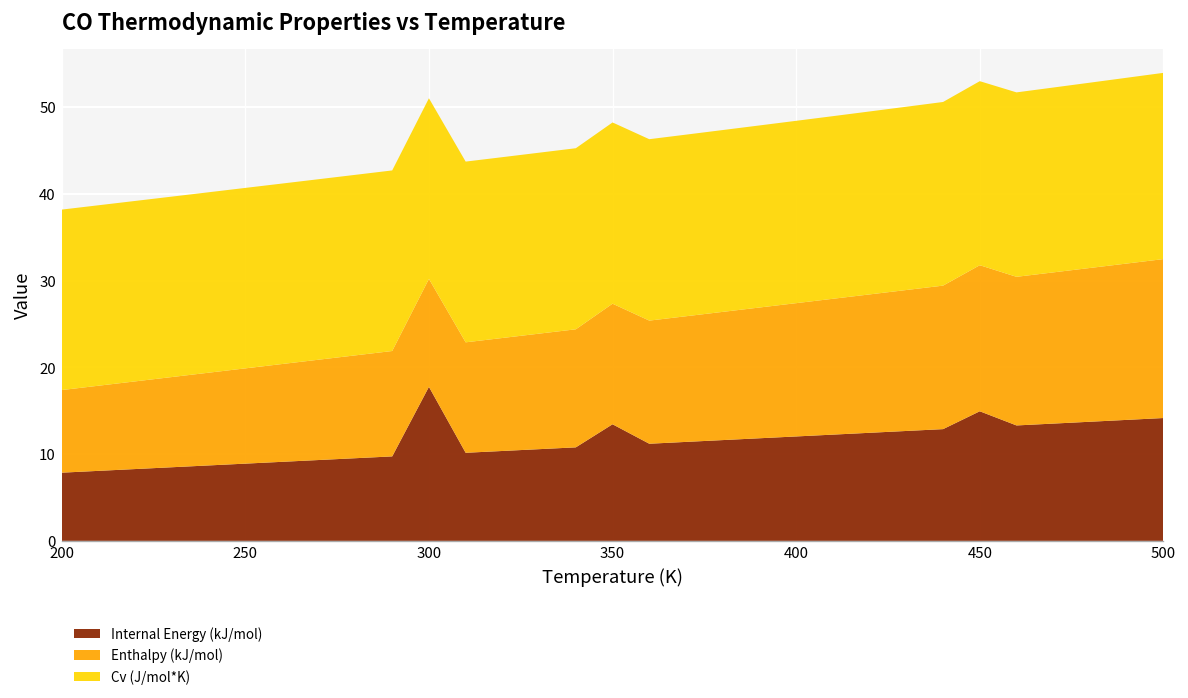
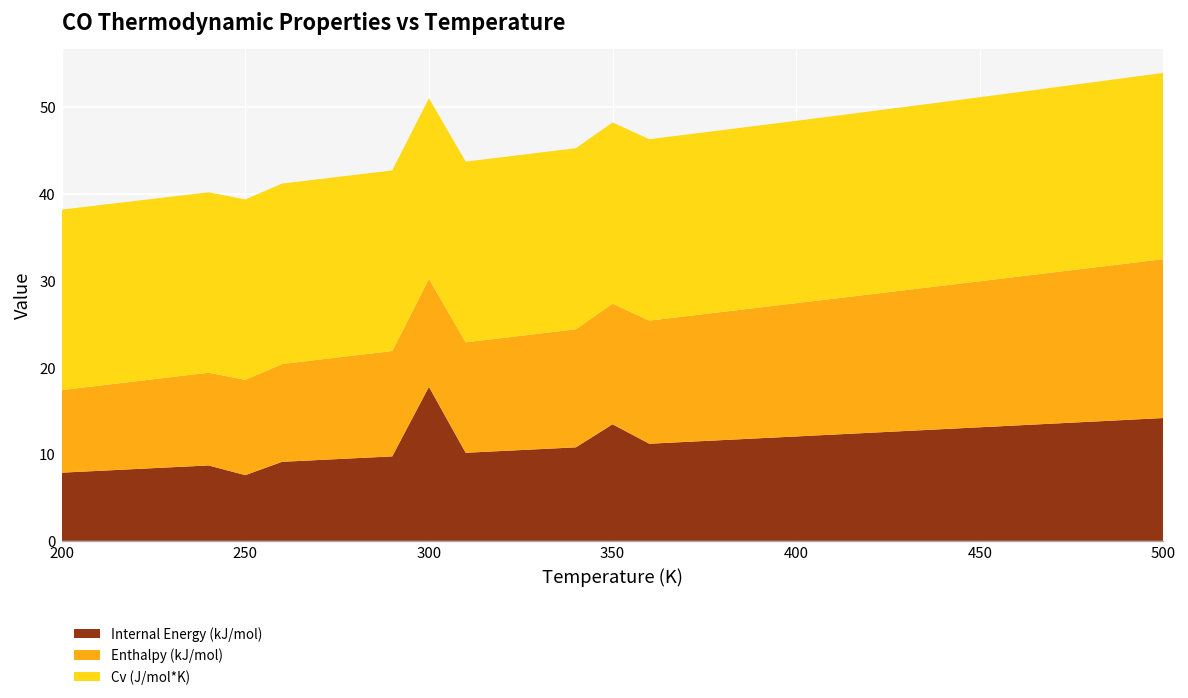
Internal Energy (kJ/mol), 250: 9 -> 8
Internal Energy (kJ/mol), 450: 15 -> 13
